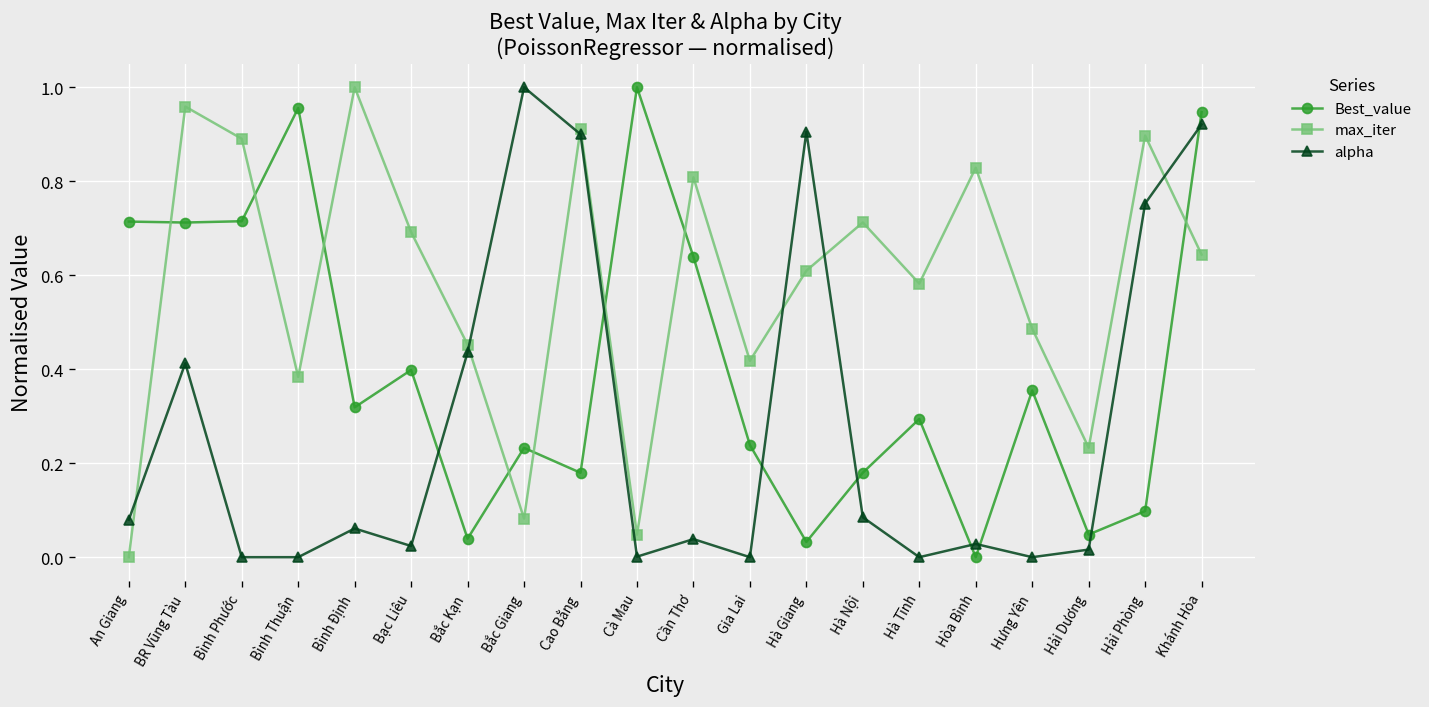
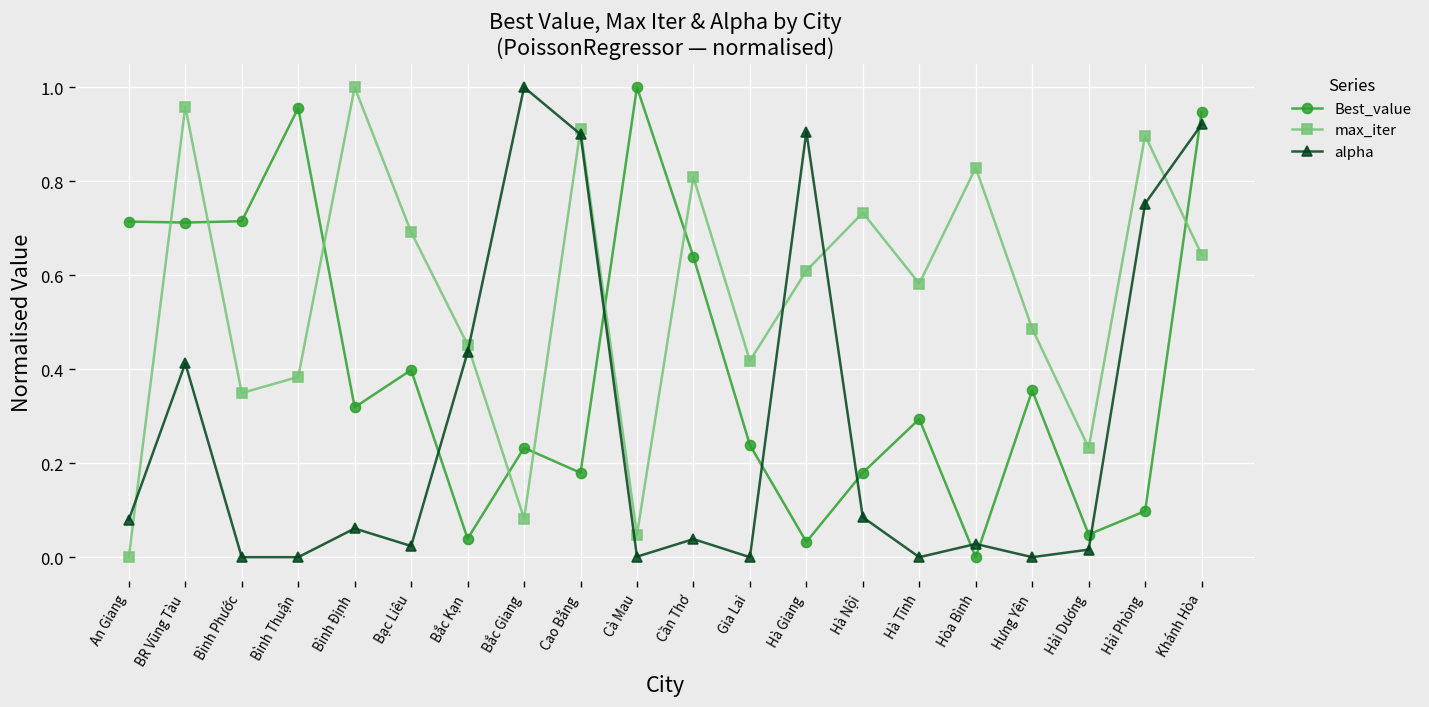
max_iter, Bình Phước: 0.89 -> 0.35
max_iter, Hà Nội: 0.71 -> 0.73
